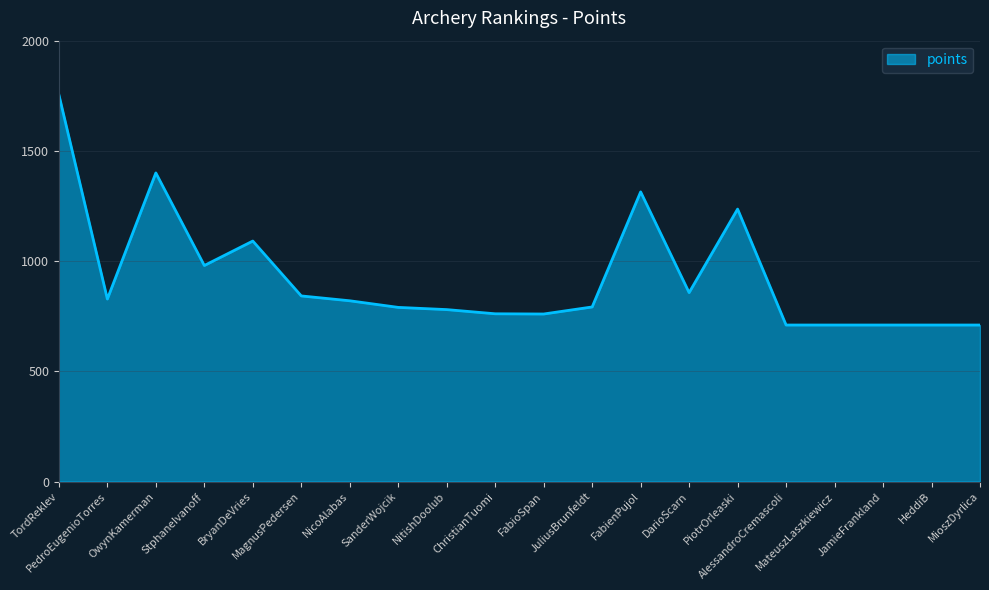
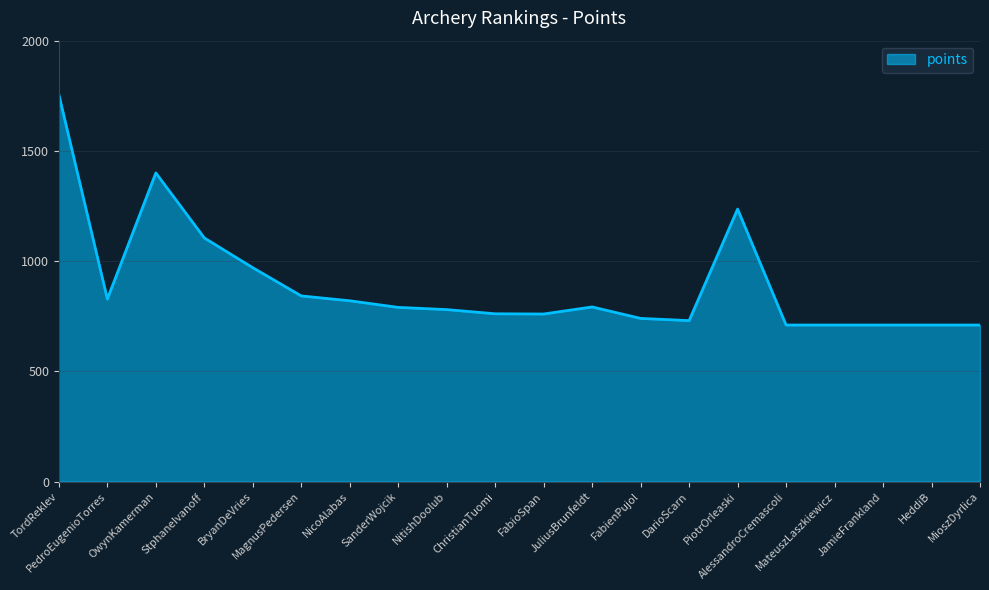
StphaneIvanoff: 980 -> 1110
BryanDeVries: 1090 -> 970
FabienPujol: 1310 -> 740
DarioScarn: 860 -> 730
